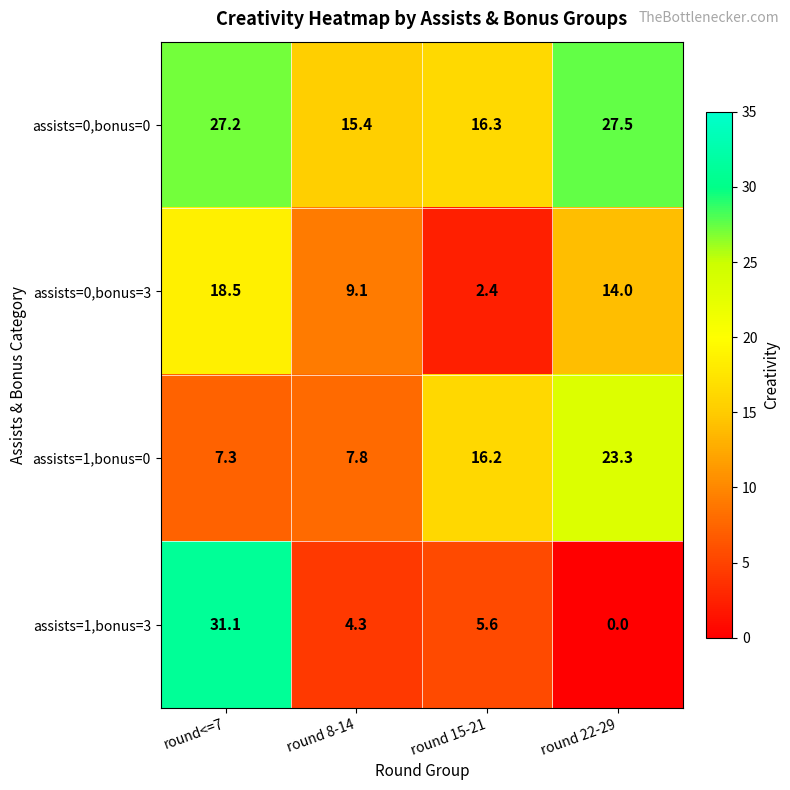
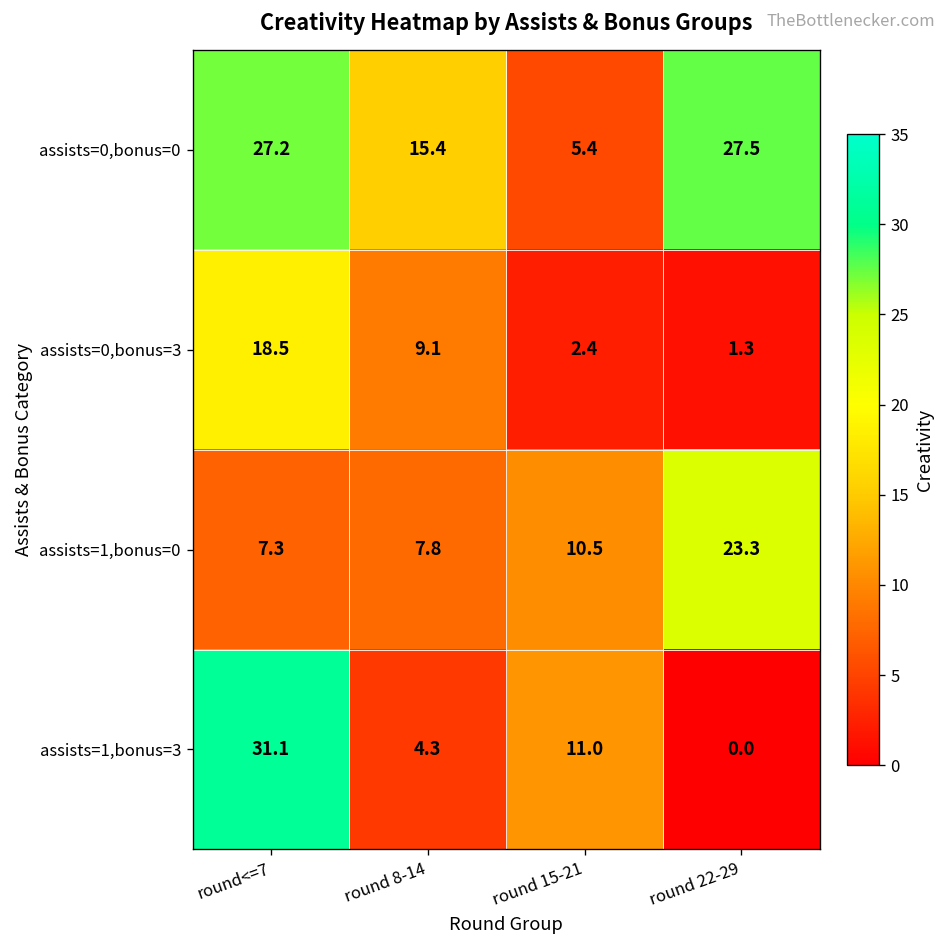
assists=0,bonus=0, round 15-21: 16.3 -> 5.4
assists=0,bonus=3, round 22-29: 14.0 -> 1.3
assists=1,bonus=0, round 15-21: 16.2 -> 10.5
assists=1,bonus=3, round 15-21: 5.6 -> 11.0
